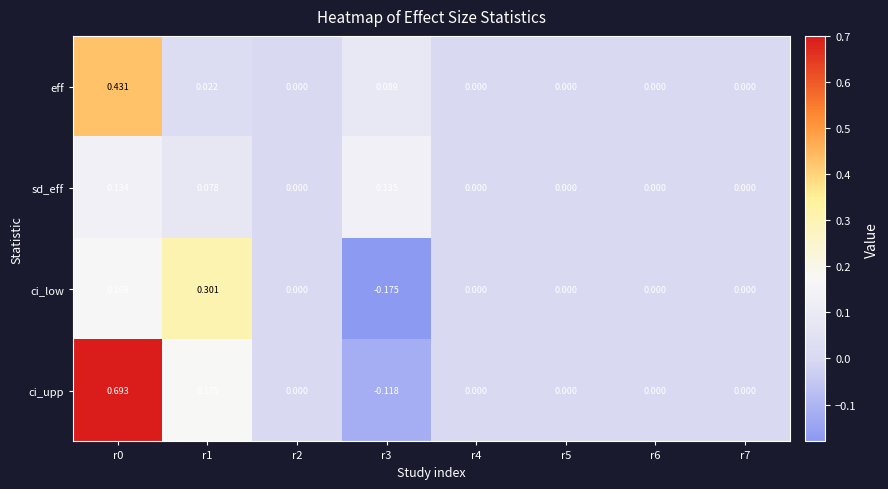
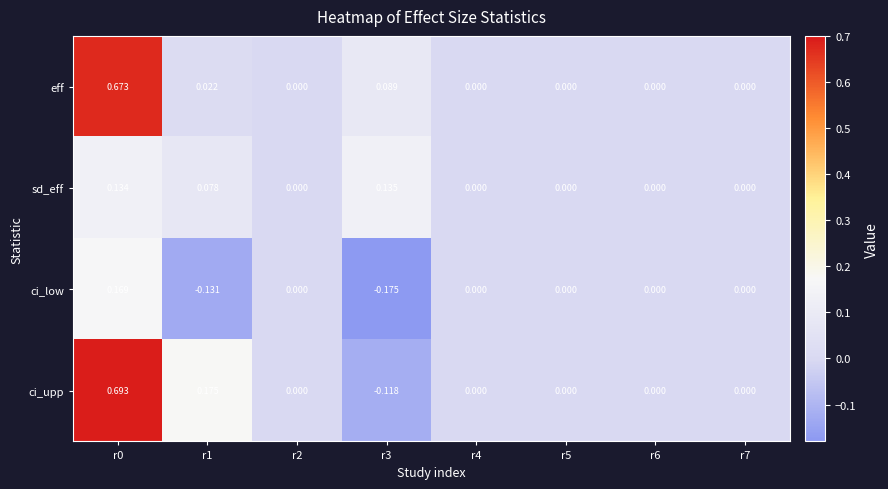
eff, r0: 0.431 -> 0.673
ci_low, r1: 0.301 -> -0.131
